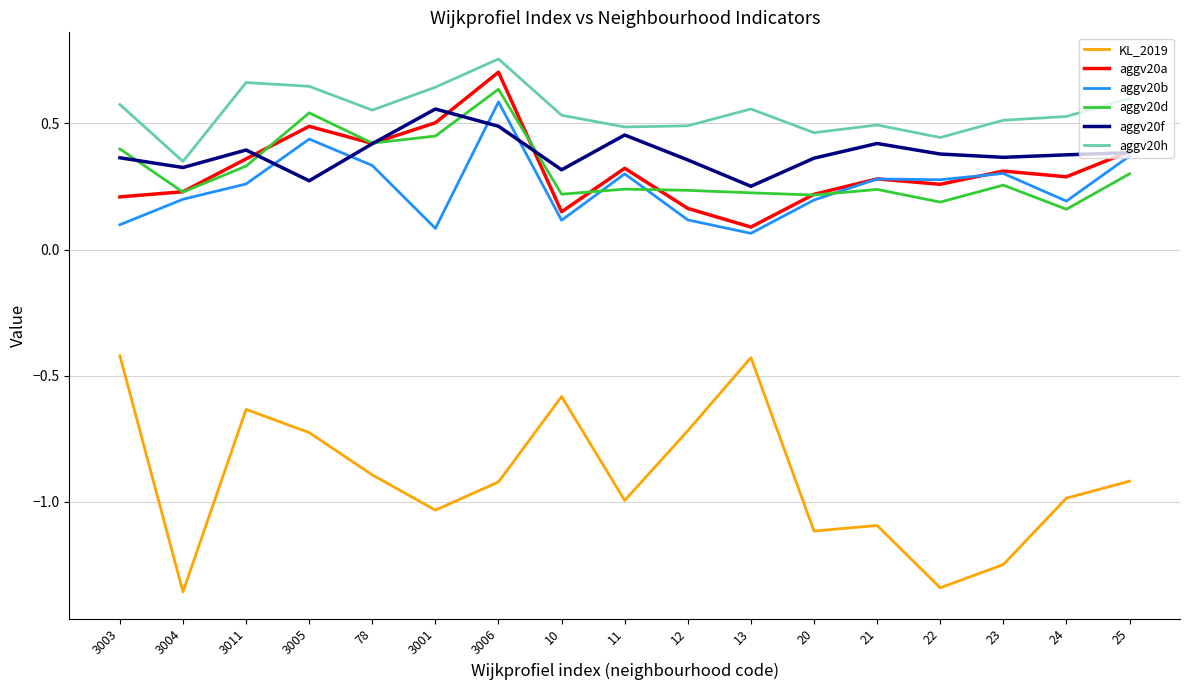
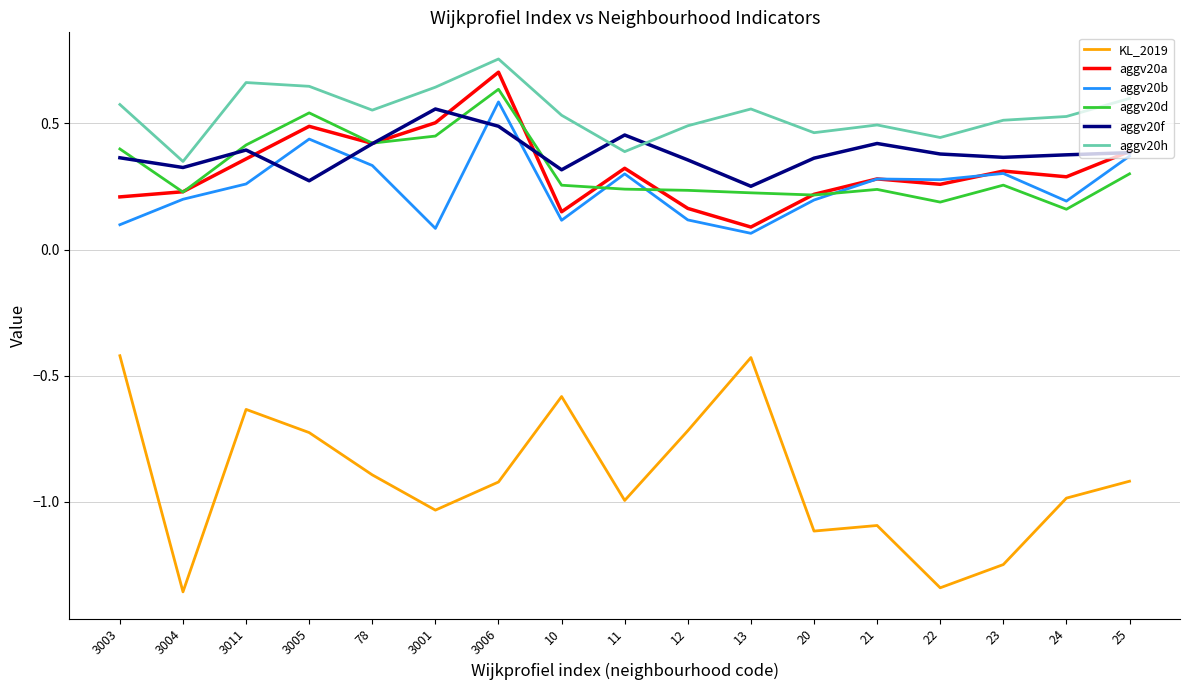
aggv20d, 3011: 0.33 -> 0.41
aggv20d, 10: 0.22 -> 0.25
aggv20h, 11: 0.49 -> 0.39
